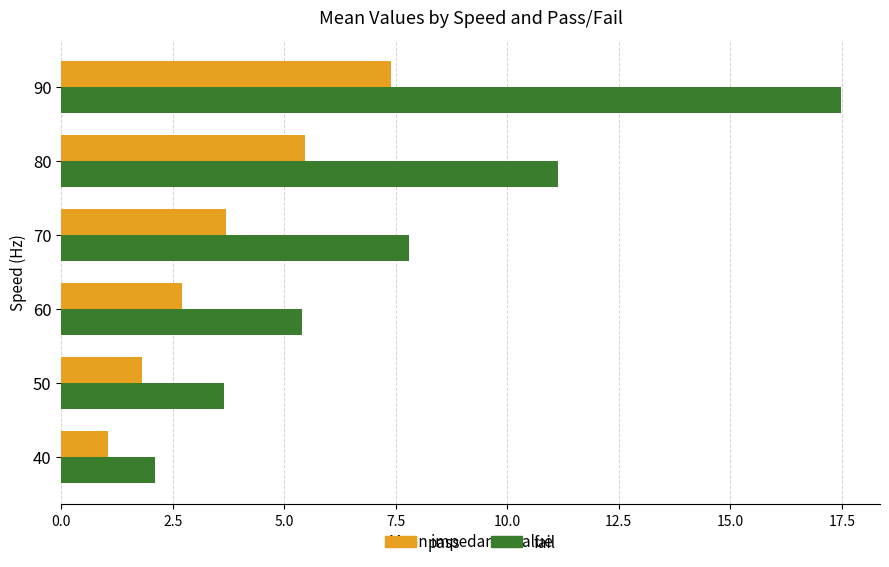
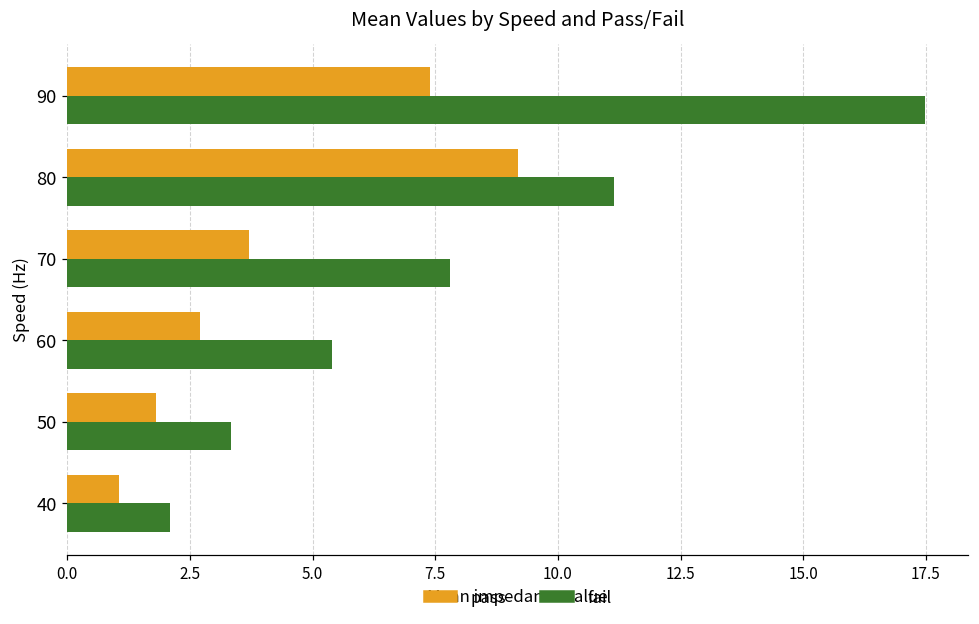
pass, 80: 5.5 -> 9.2
fail, 50: 3.6 -> 3.3
